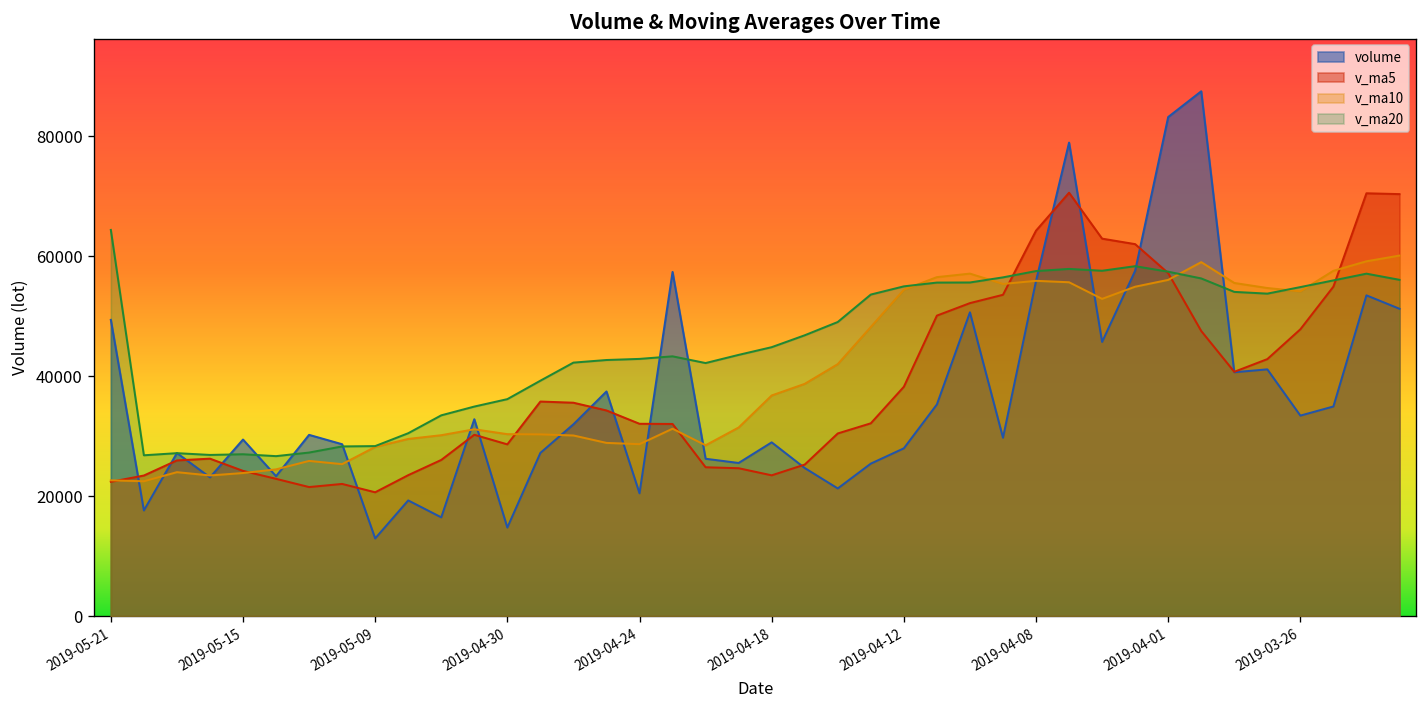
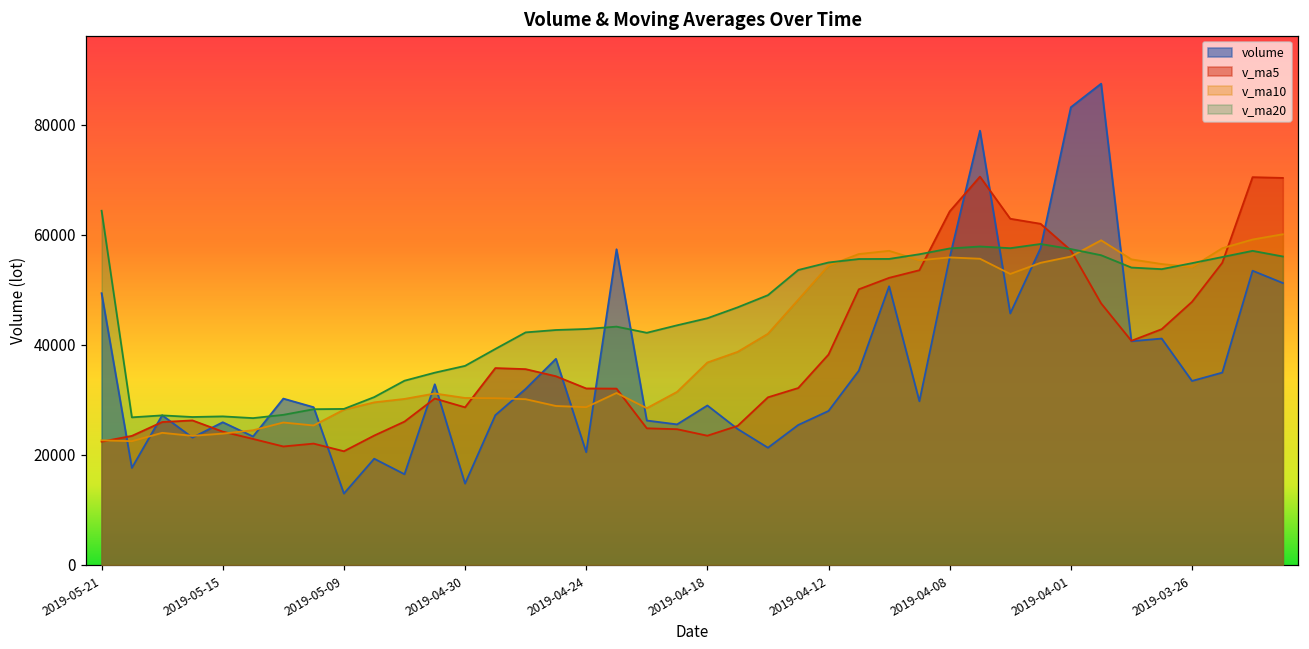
volume, 2019-05-15: 29000 -> 26000
